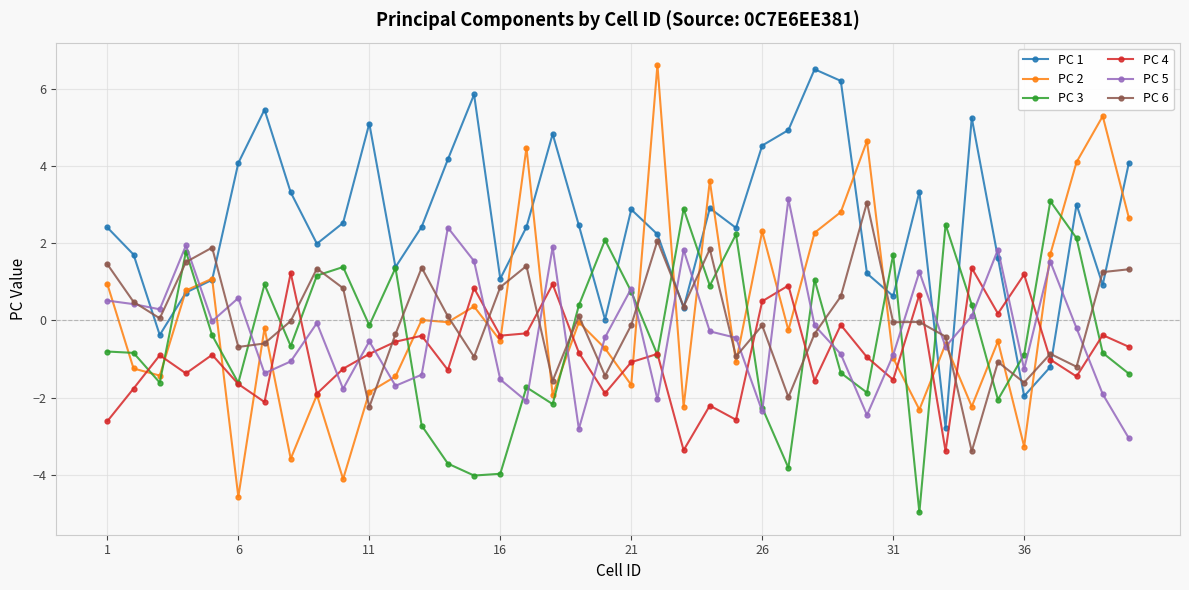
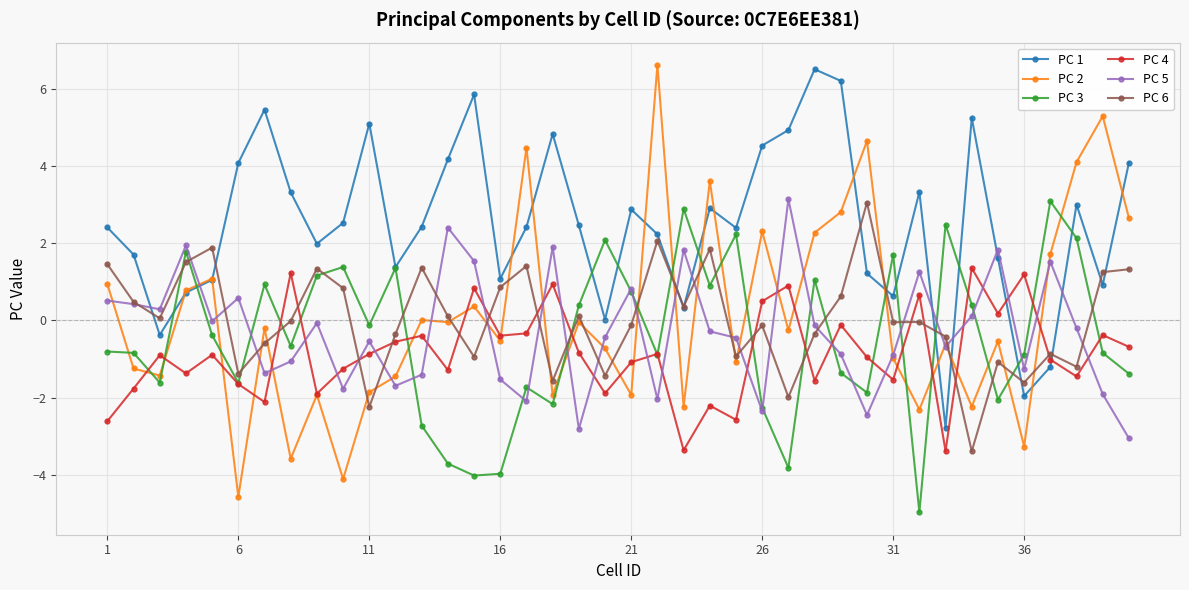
PC 6, 6: -0.7 -> -1.4
PC 2, 21: -1.7 -> -1.9
